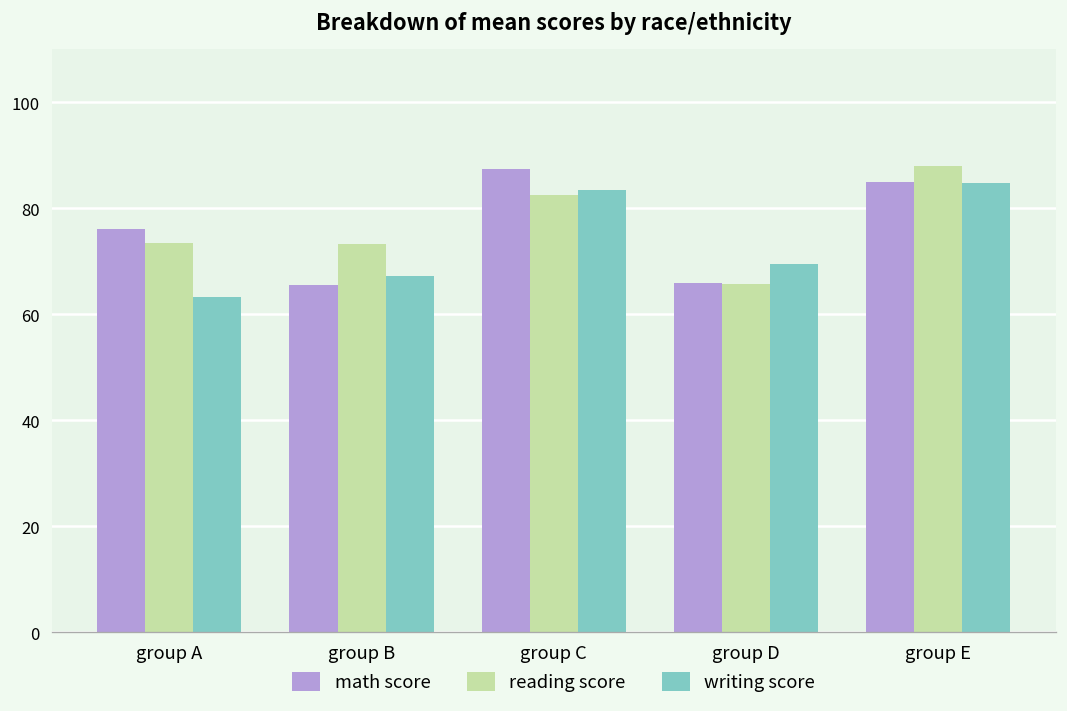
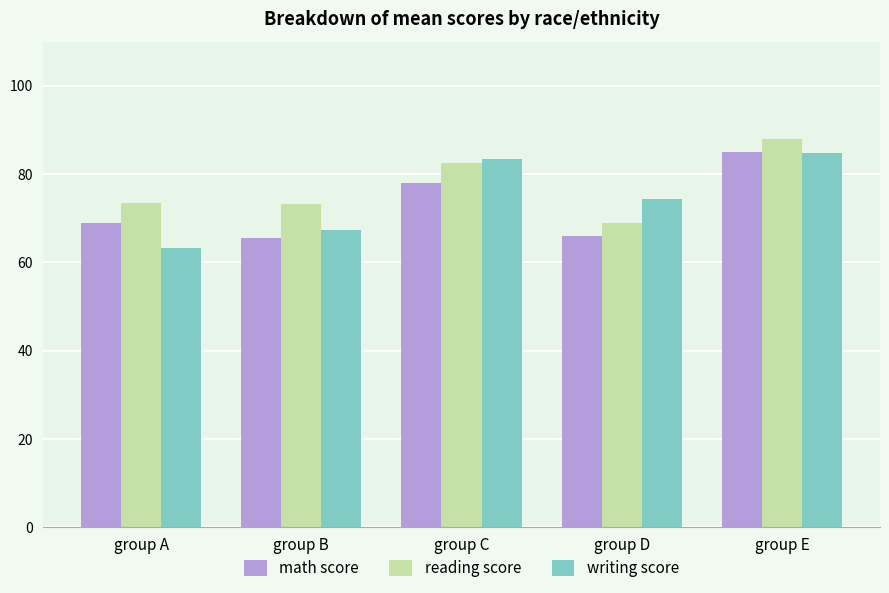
math score, group A: 76 -> 69
math score, group C: 87 -> 78
reading score, group D: 66 -> 69
writing score, group D: 70 -> 74
